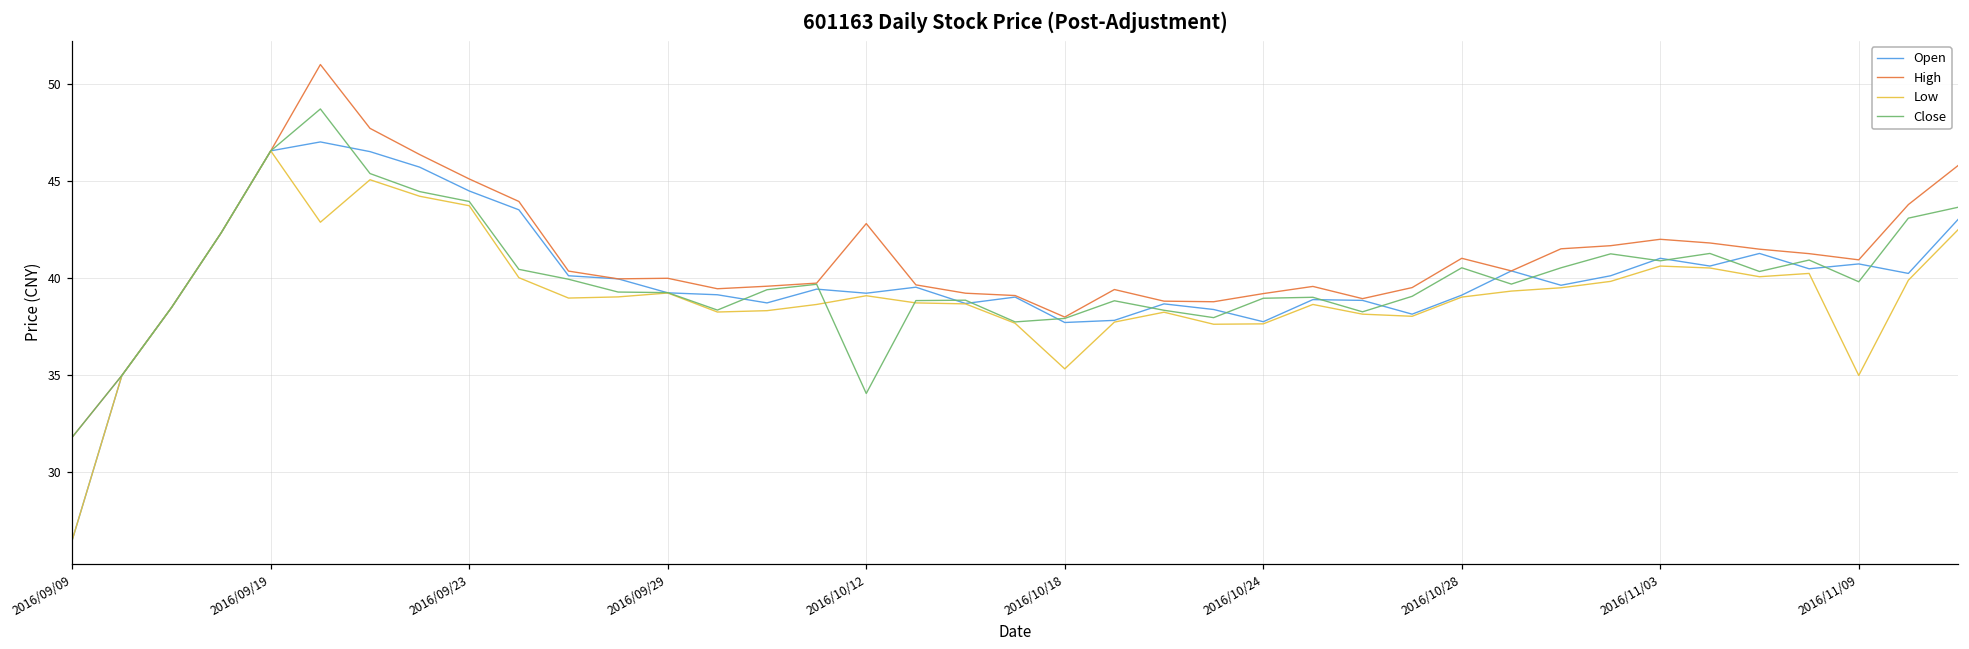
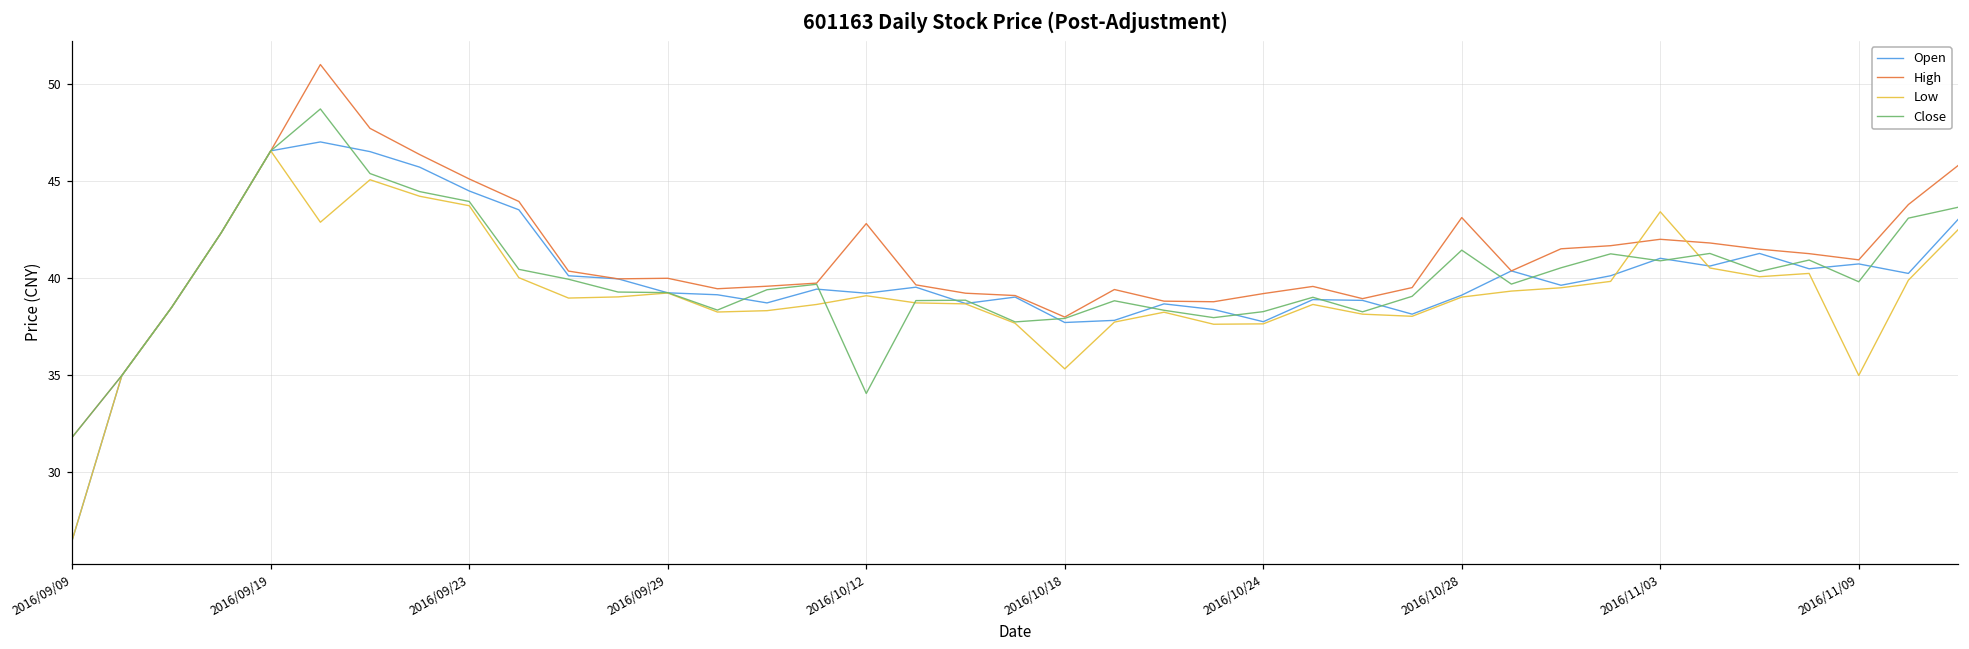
Close, 2016/10/24: 38.9 -> 38.3
High, 2016/10/28: 41.0 -> 43.1
Close, 2016/10/28: 40.5 -> 41.4
Low, 2016/11/03: 40.6 -> 43.4
